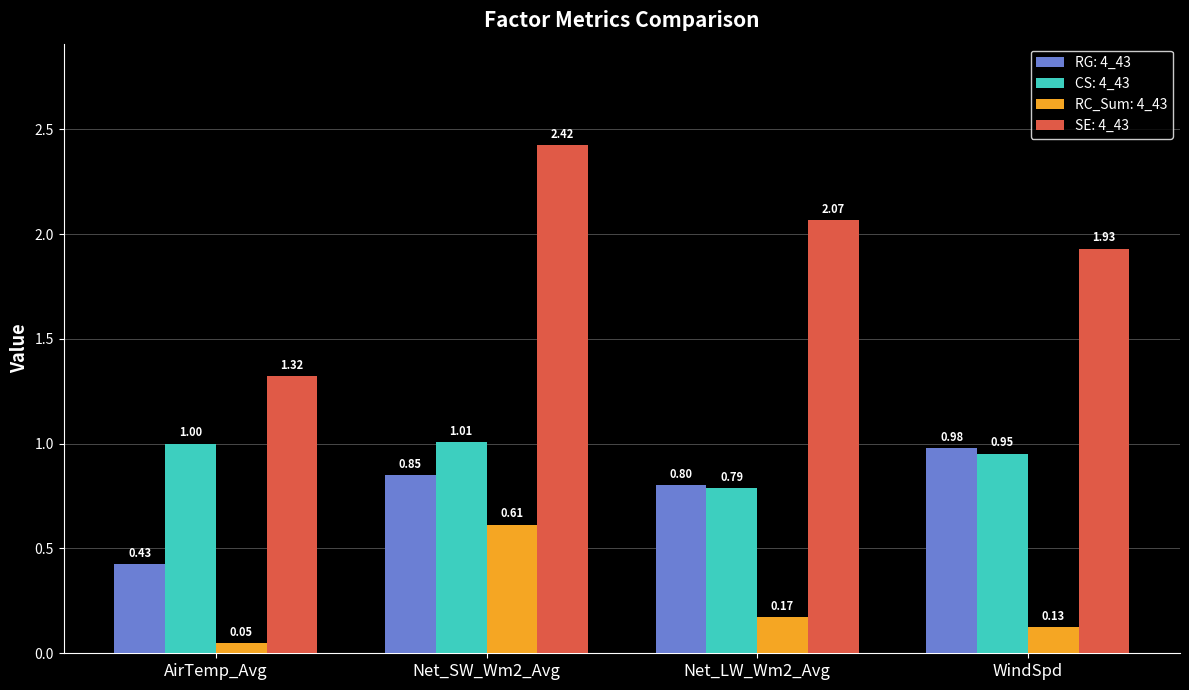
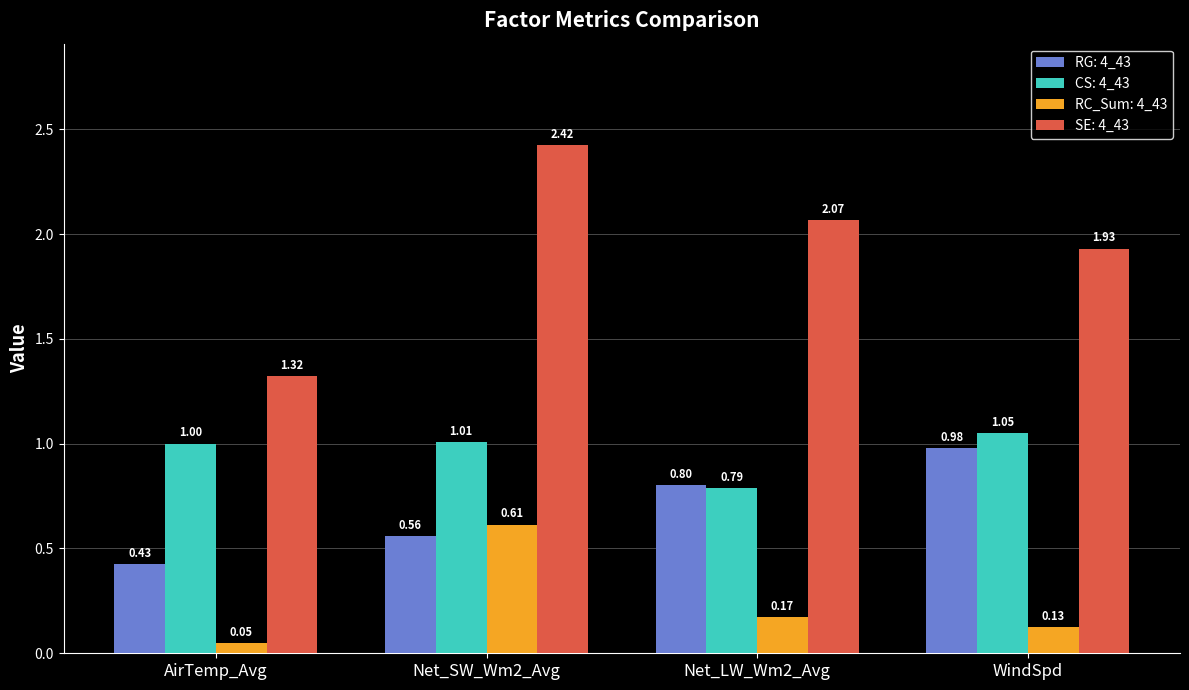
RG: 4_43, Net_SW_Wm2_Avg: 0.85 -> 0.56
CS: 4_43, WindSpd: 0.95 -> 1.05
